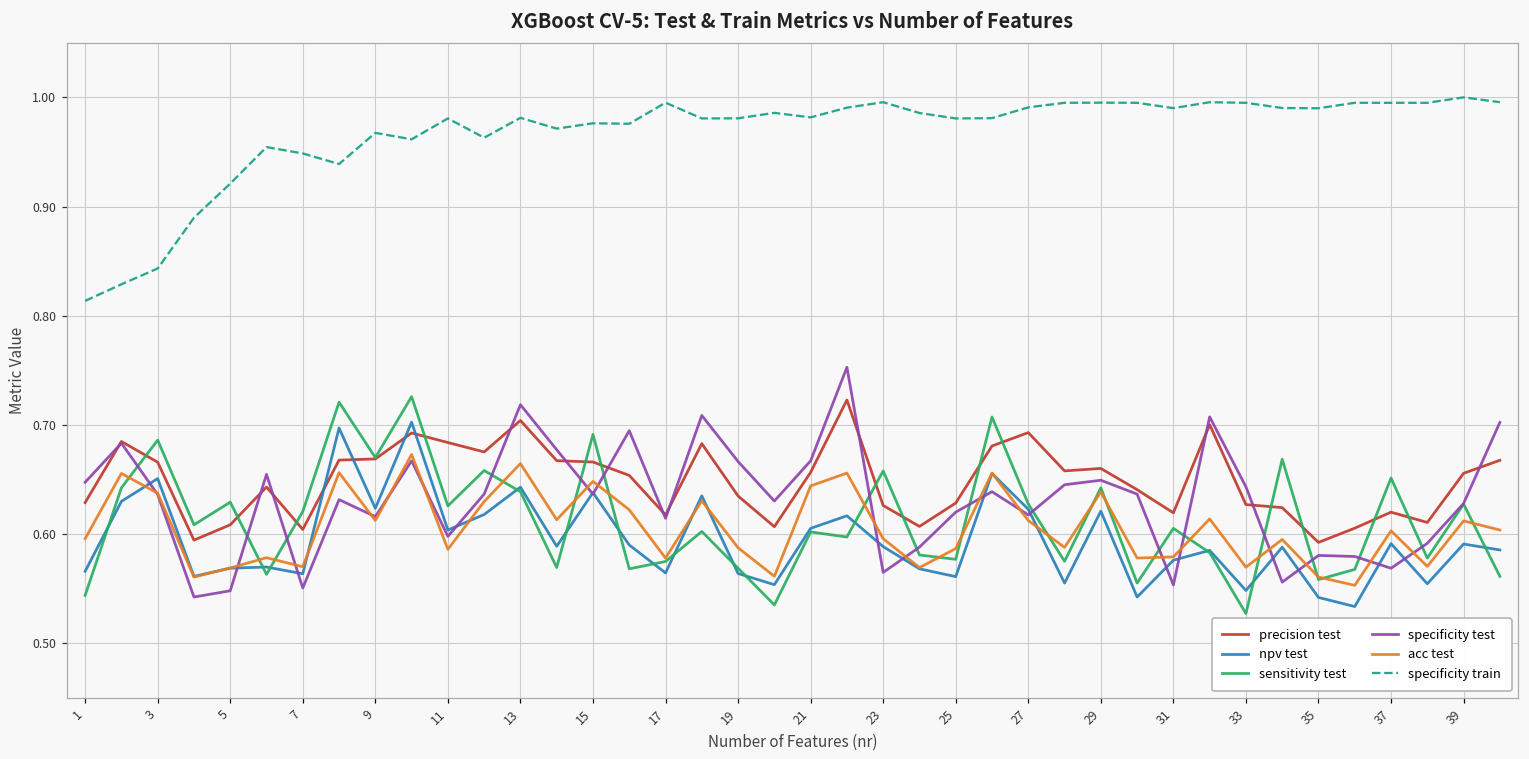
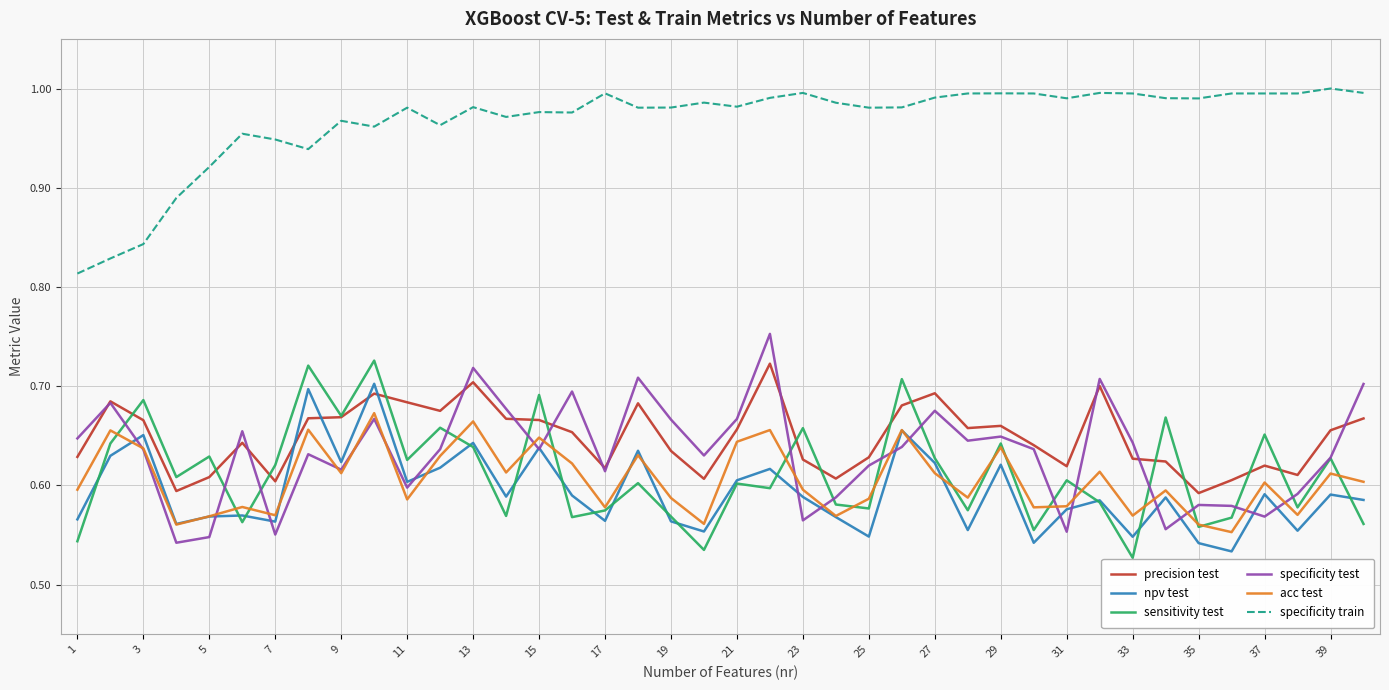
npv test, 25: 0.56 -> 0.55
specificity test, 27: 0.62 -> 0.68
